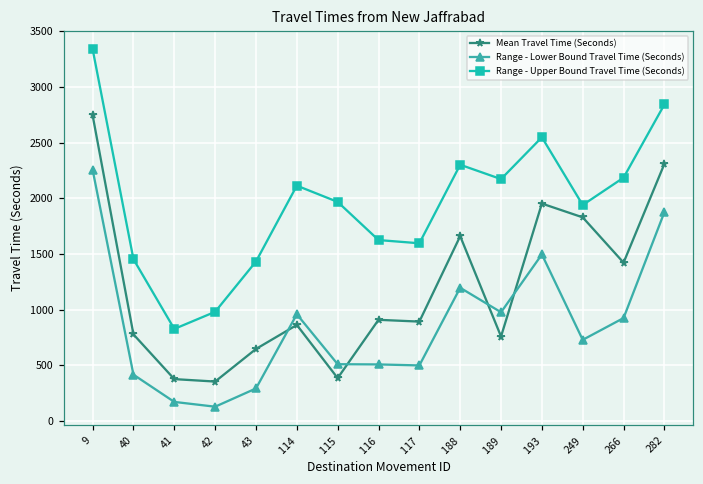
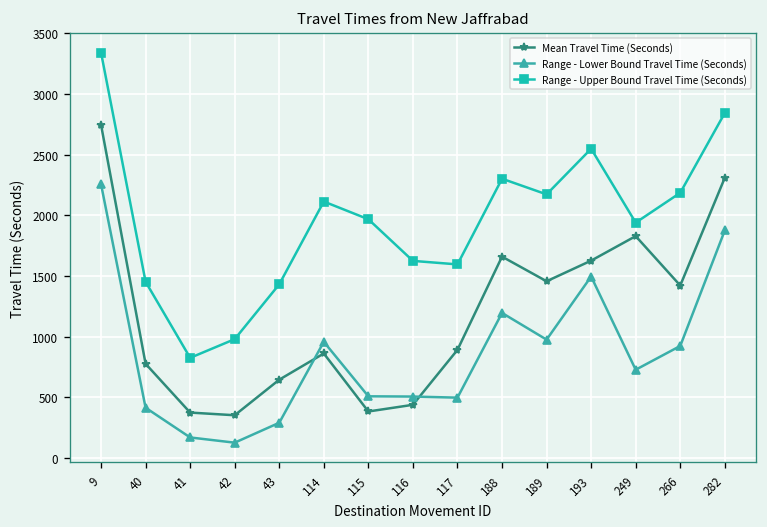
Mean Travel Time (Seconds), 116: 910 -> 440
Mean Travel Time (Seconds), 189: 760 -> 1460
Mean Travel Time (Seconds), 193: 1950 -> 1630
